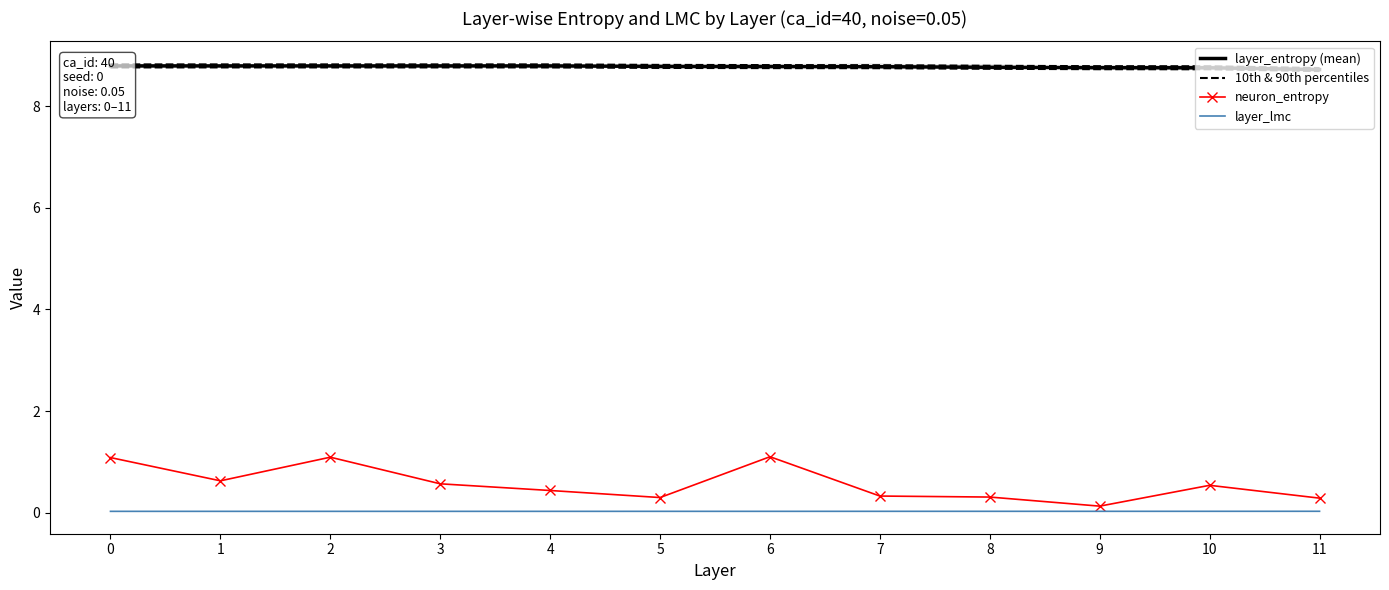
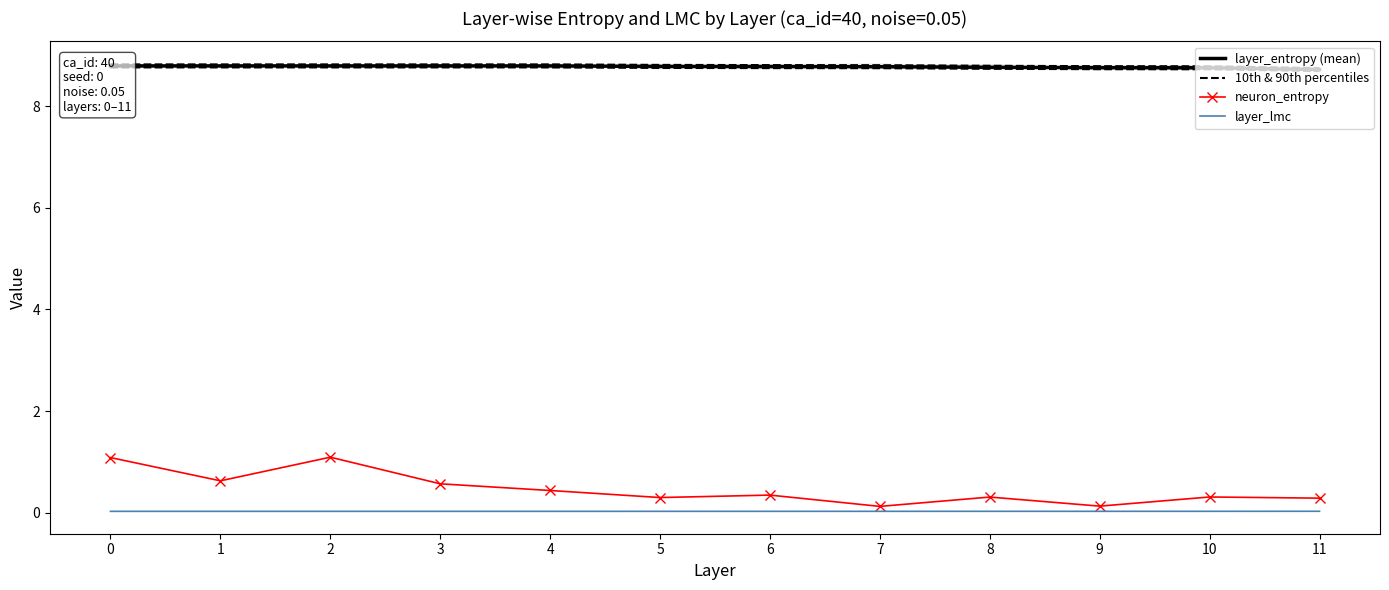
neuron_entropy, 6: 1.1 -> 0.3
neuron_entropy, 7: 0.3 -> 0.1
neuron_entropy, 10: 0.5 -> 0.3
